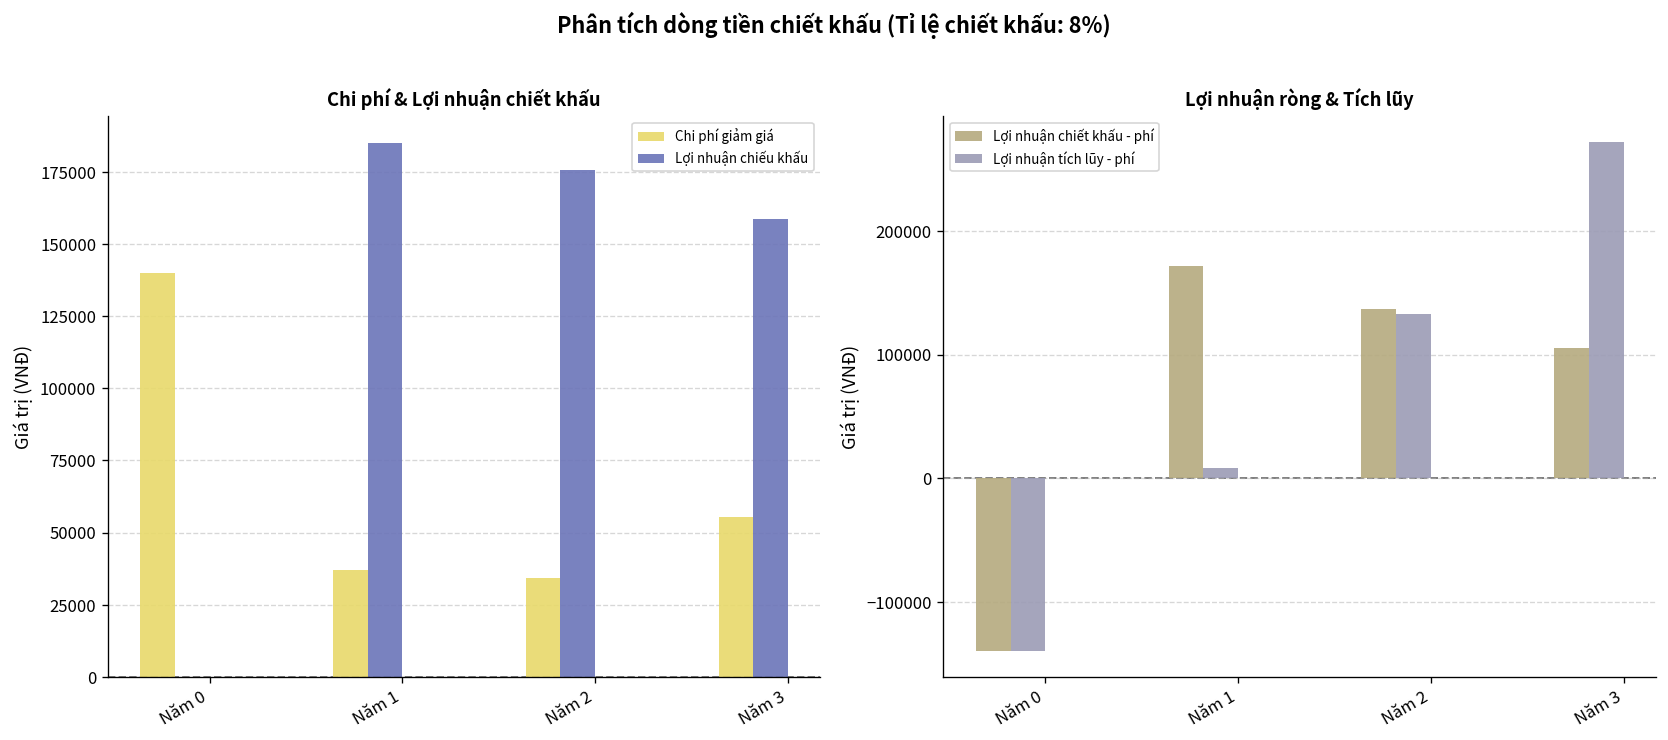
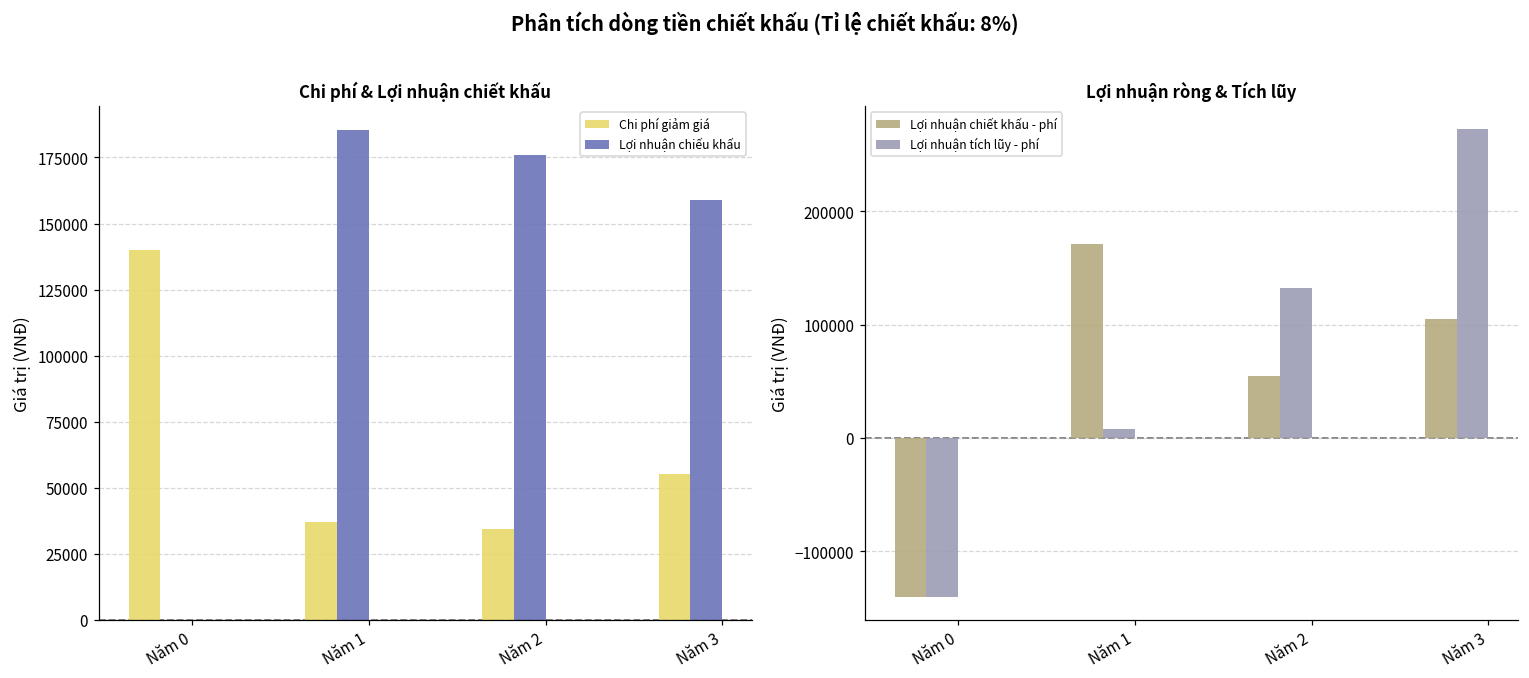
Lợi nhuận ròng & Tích lũy, Lợi nhuận chiết khấu - phí, Năm 2: 137000 -> 54000
